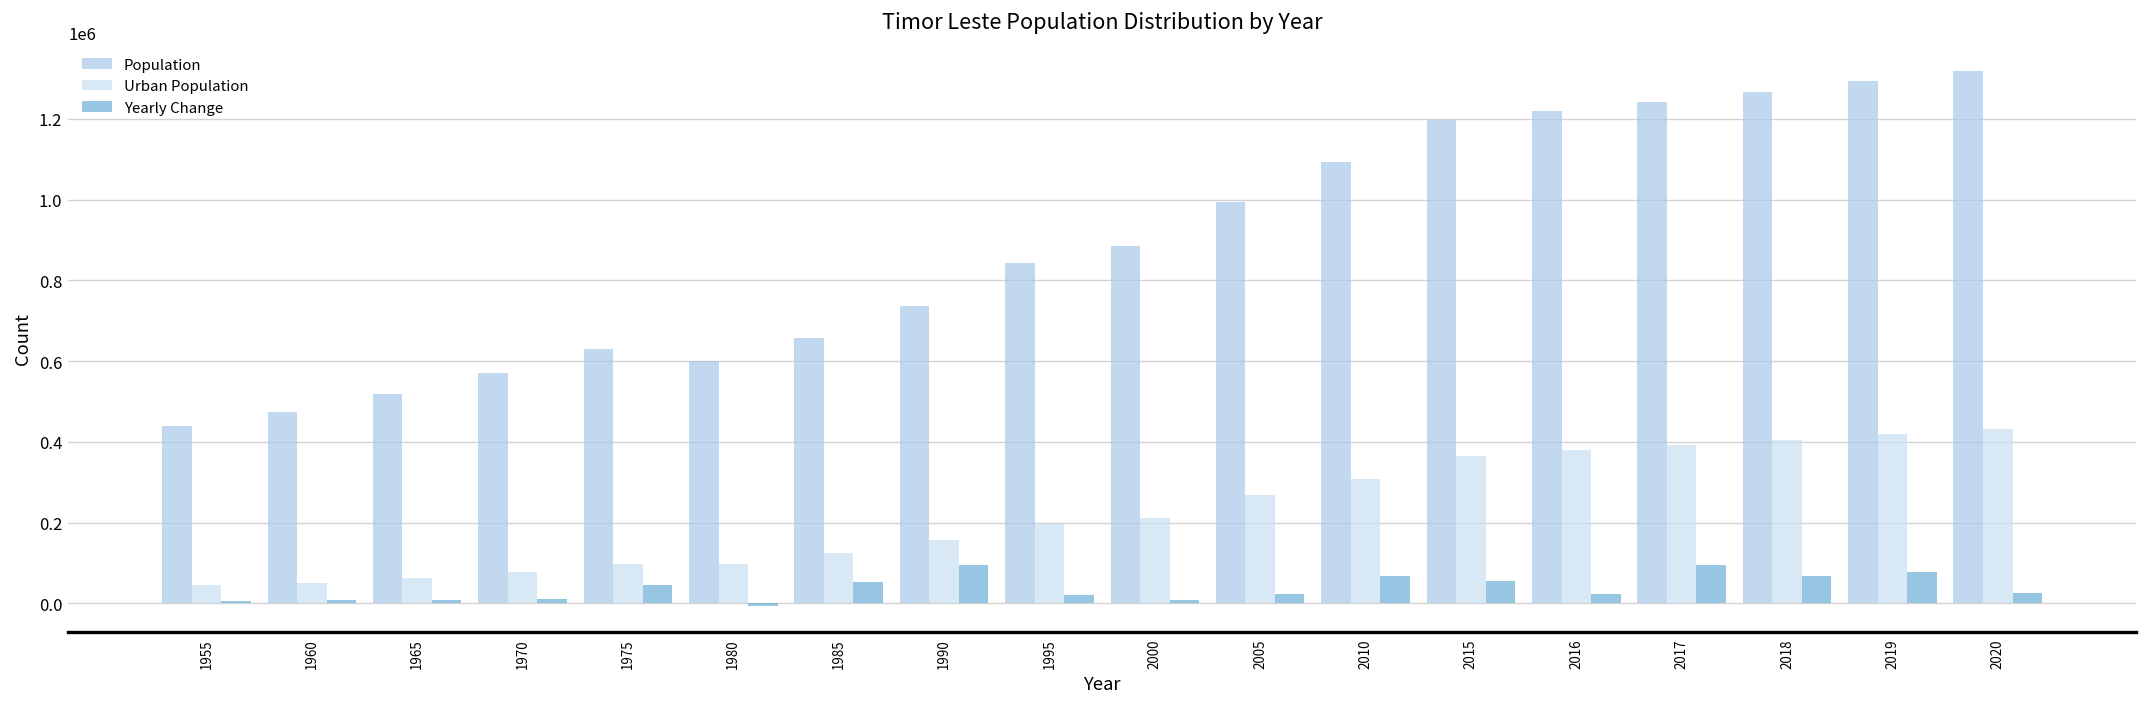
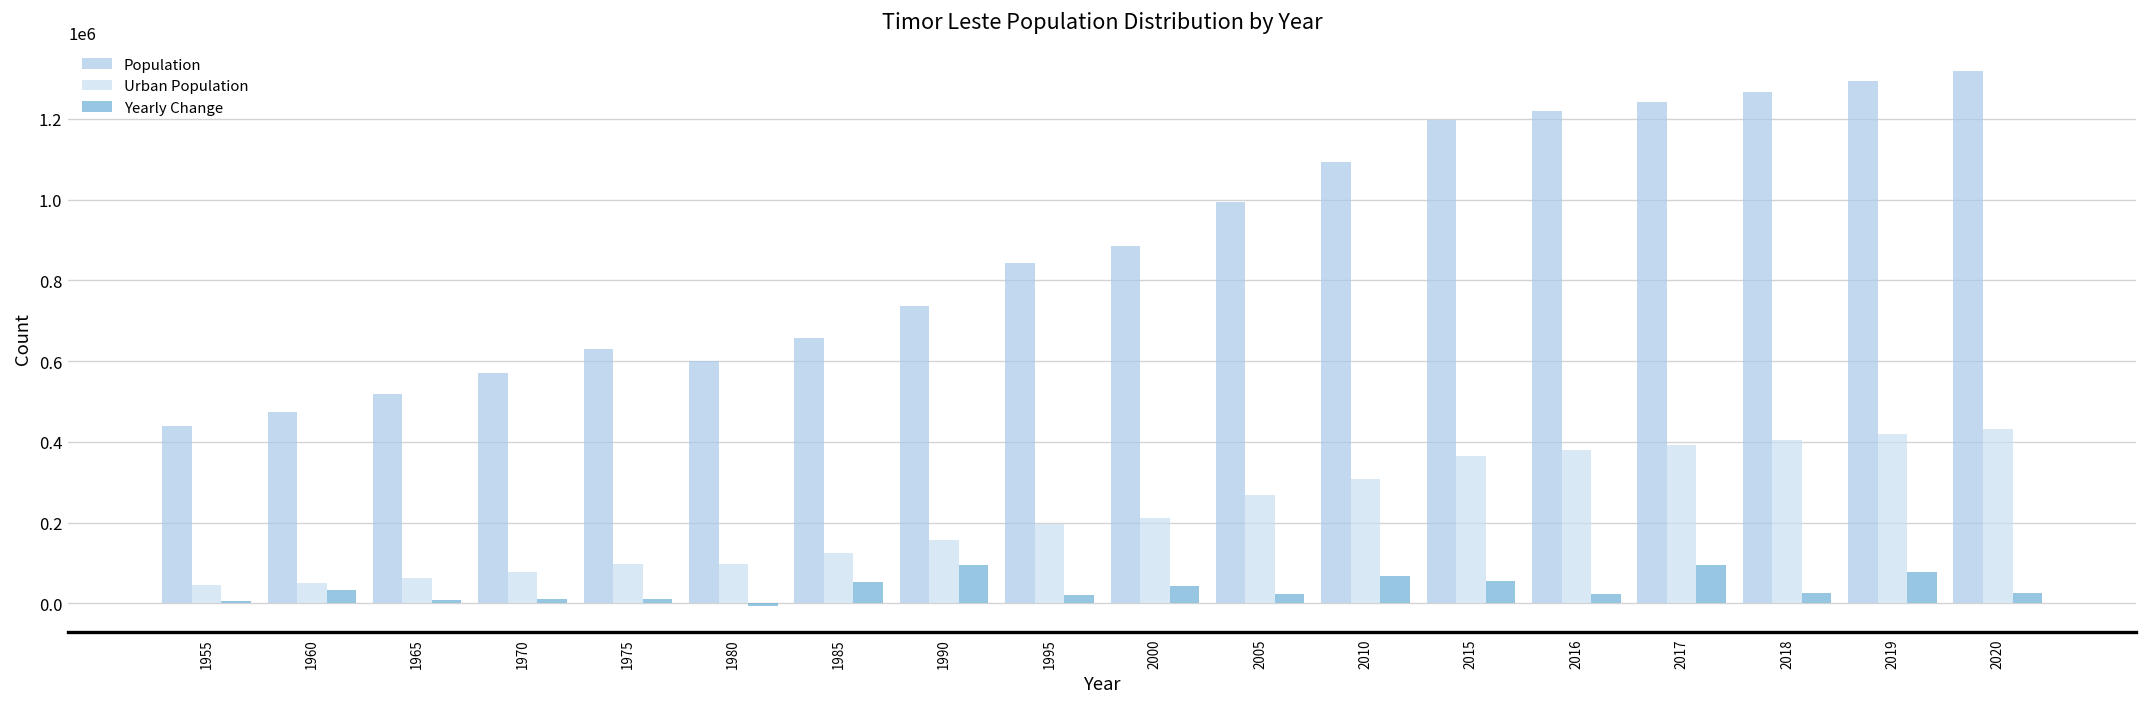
Yearly Change, 1960: 10000 -> 30000
Yearly Change, 1975: 50000 -> 10000
Yearly Change, 2000: 10000 -> 40000
Yearly Change, 2018: 70000 -> 20000
